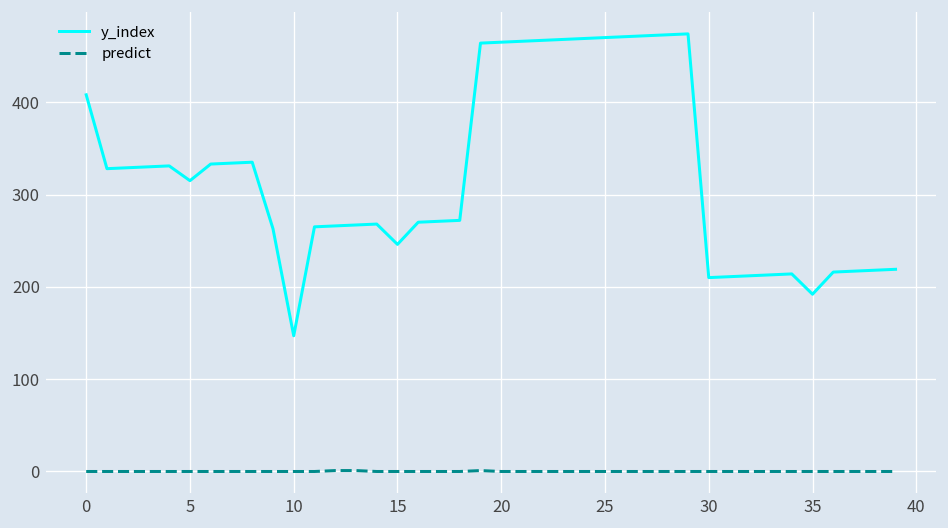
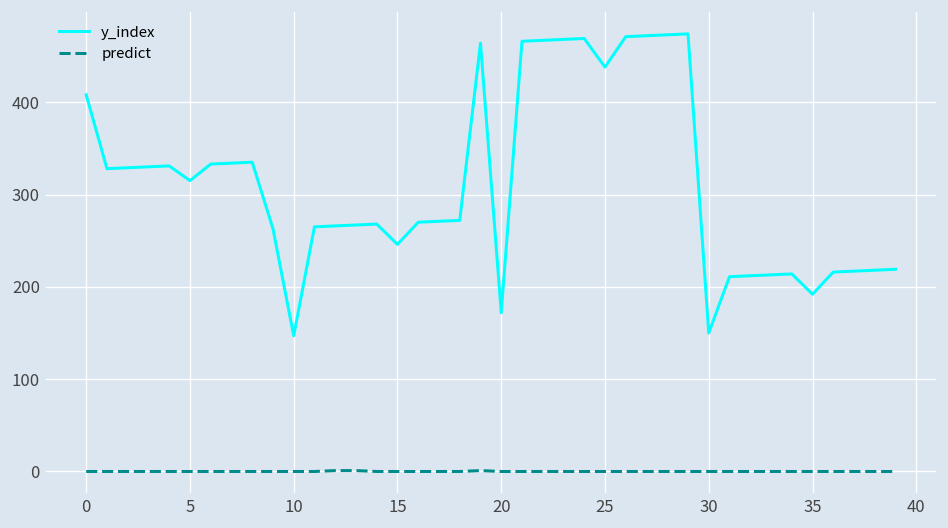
y_index, 20: 470 -> 170
y_index, 25: 470 -> 440
y_index, 30: 210 -> 150
